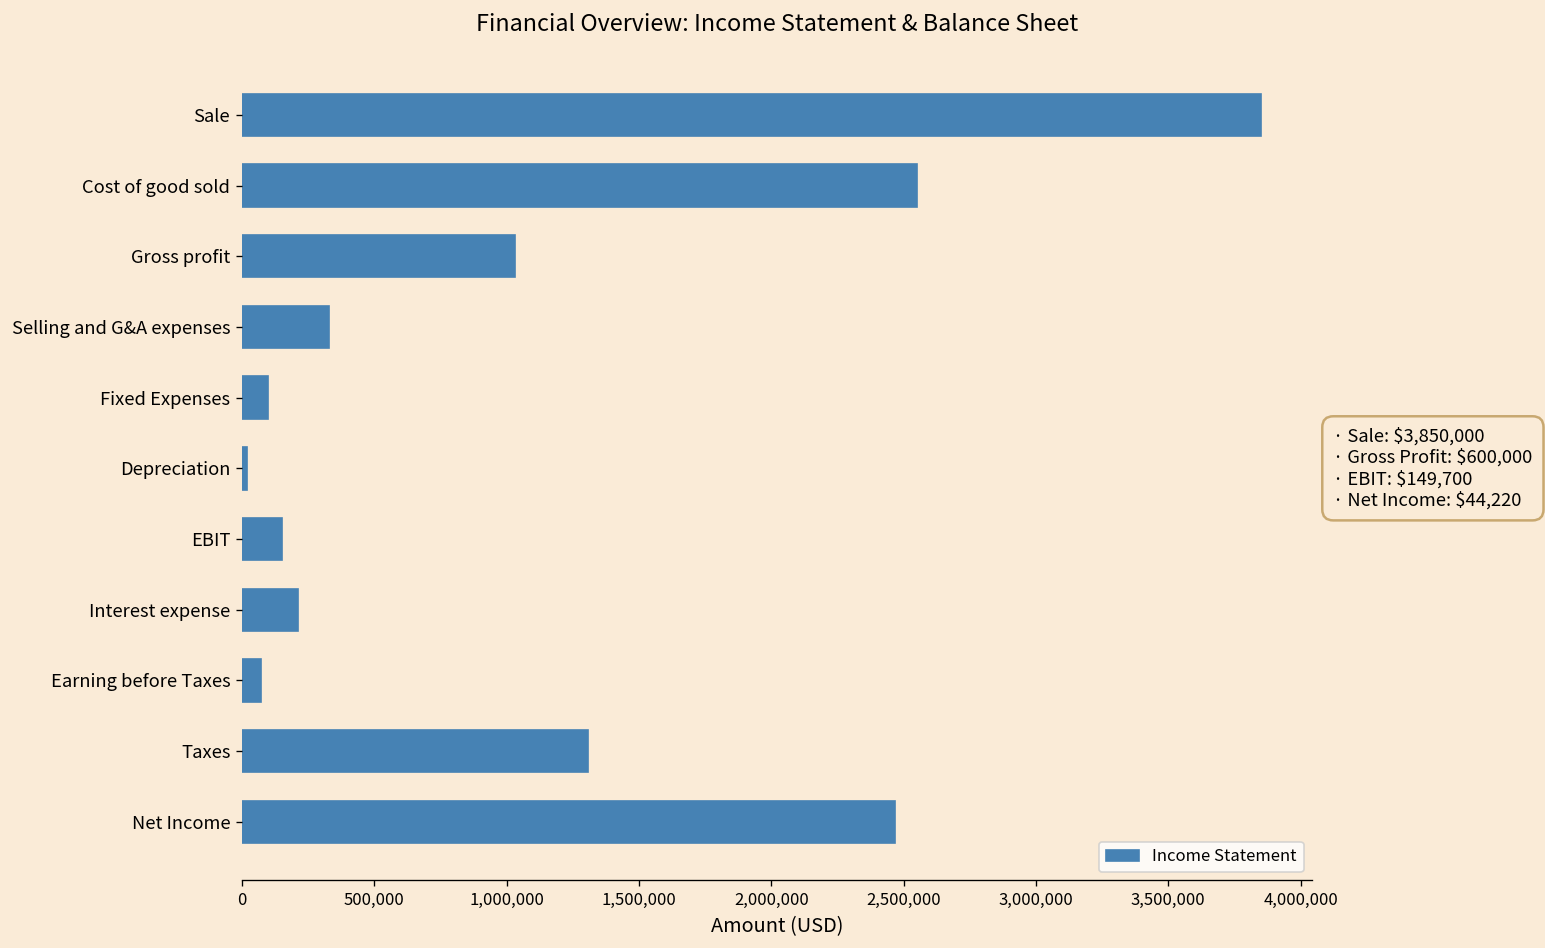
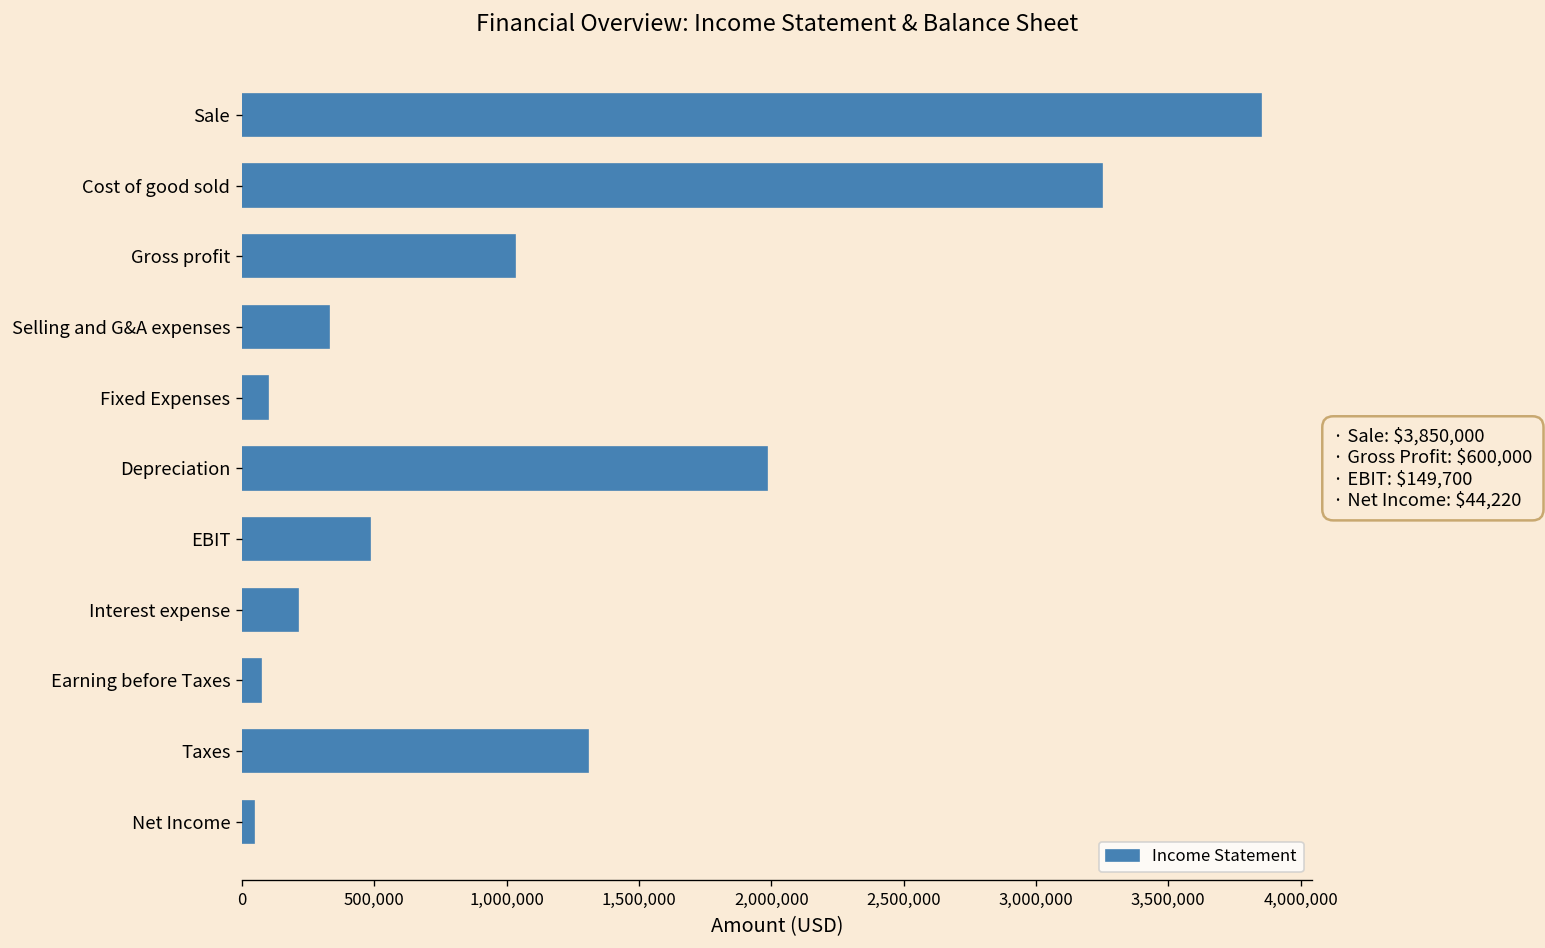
Cost of good sold: 2,550,000 -> 3,250,000
Depreciation: 20,000 -> 1,980,000
EBIT: 150,000 -> 480,000
Net Income: 2,470,000 -> 40,000
